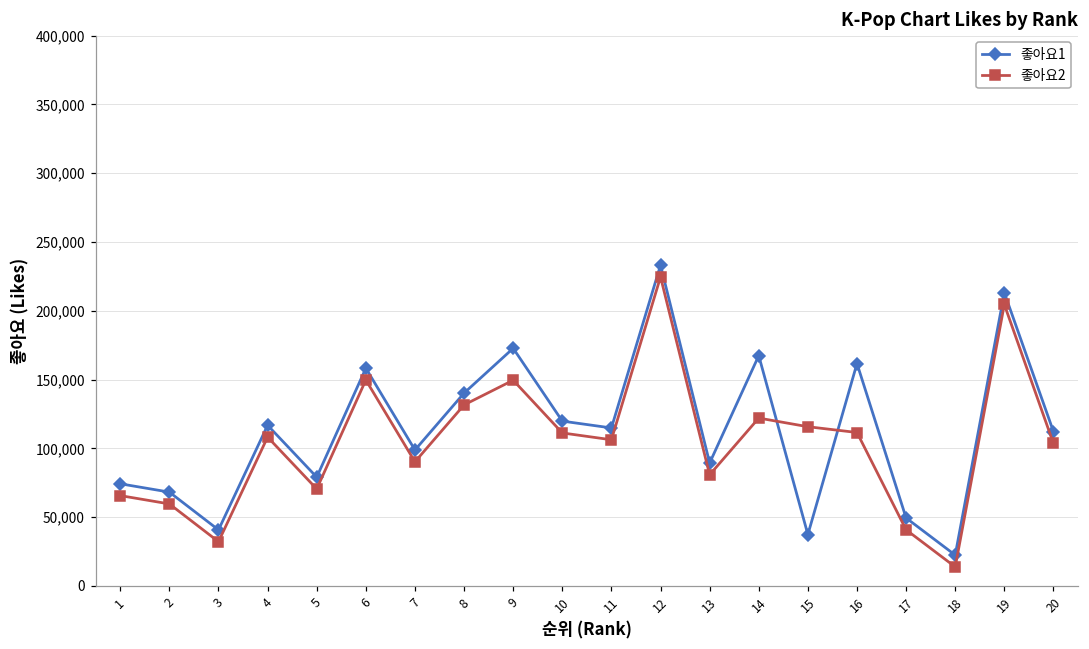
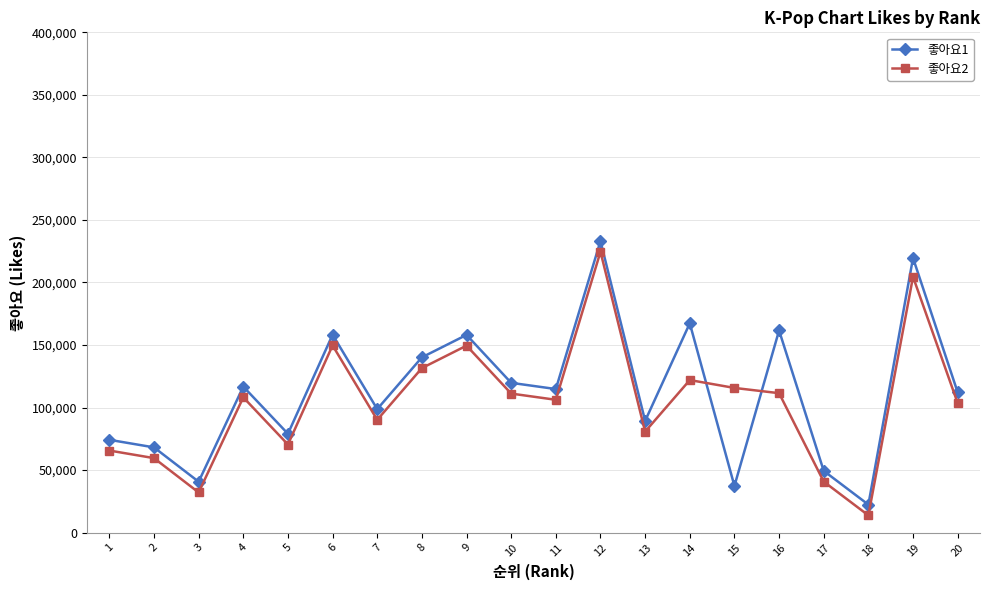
좋아요1, 9: 173,000 -> 158,000
좋아요1, 19: 213,000 -> 220,000
